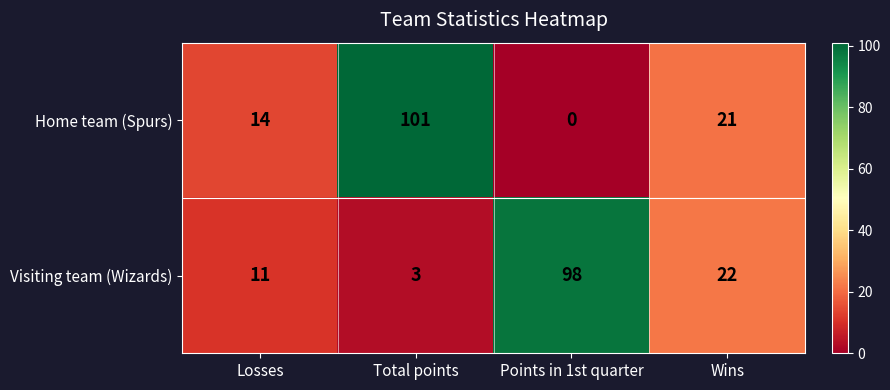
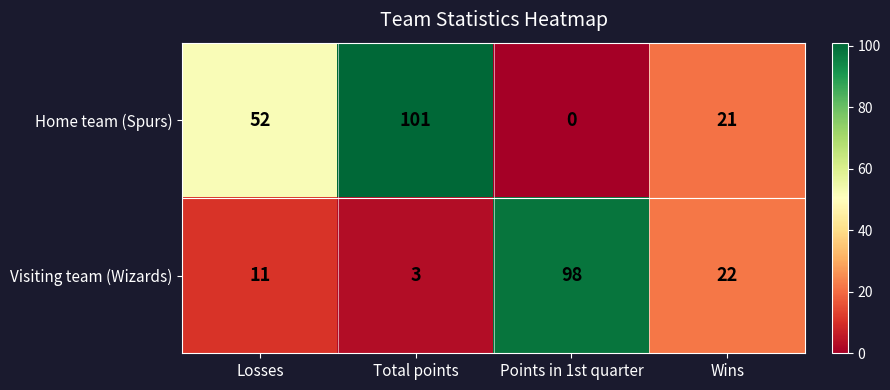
Home team (Spurs), Losses: 14 -> 52
